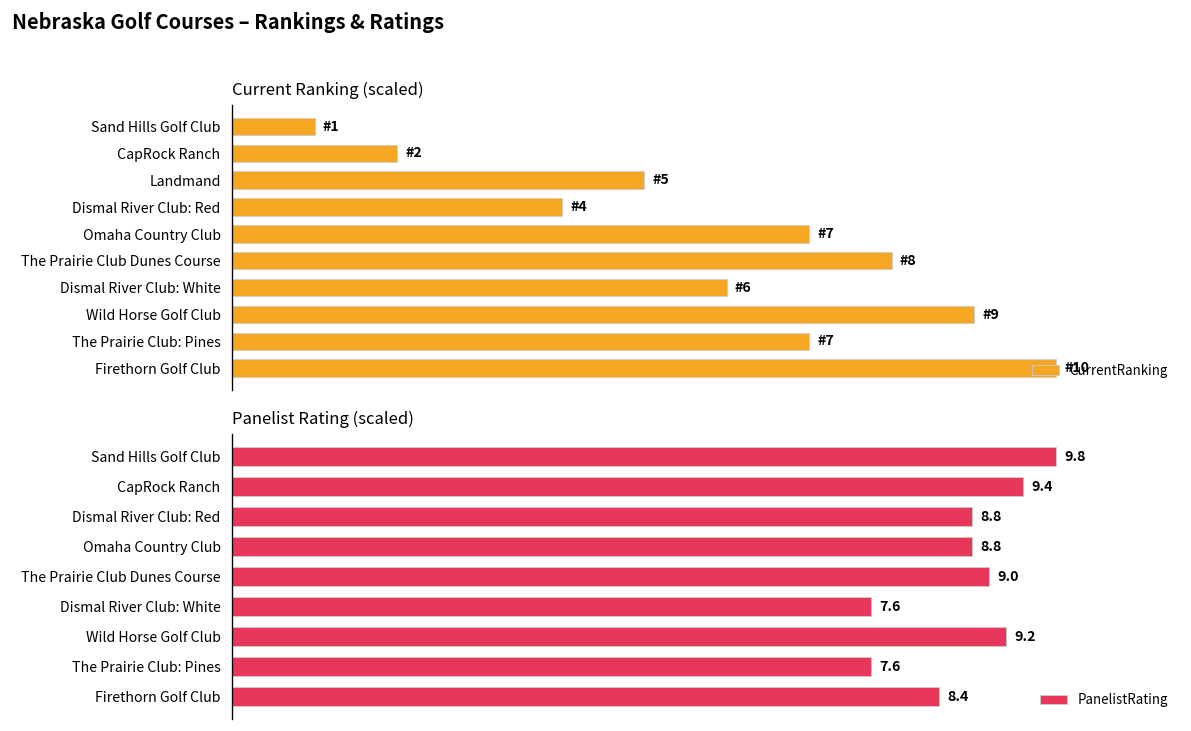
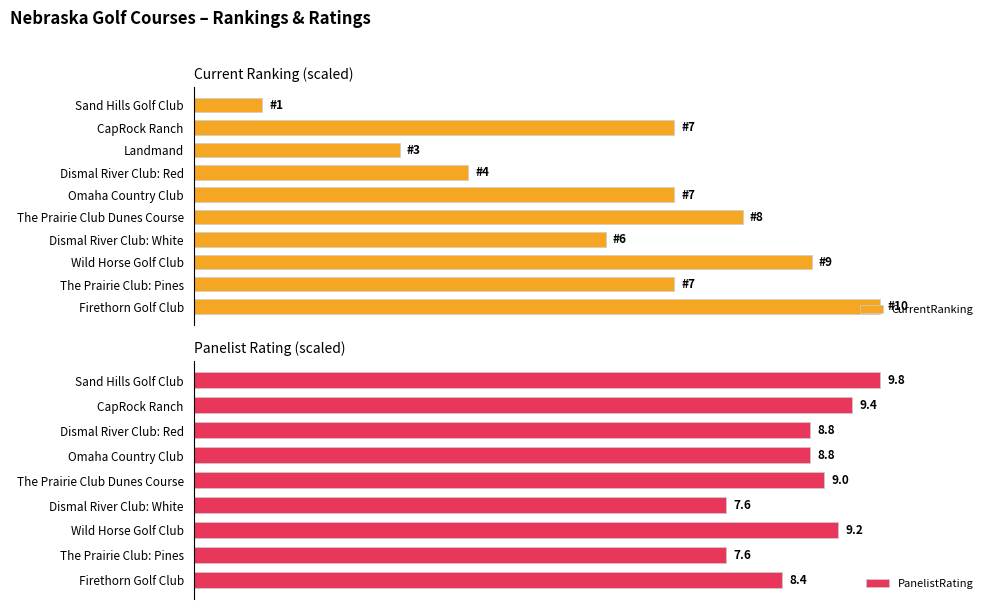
Current Ranking (scaled), CapRock Ranch: 2 -> 7
Current Ranking (scaled), Landmand: 5 -> 3
